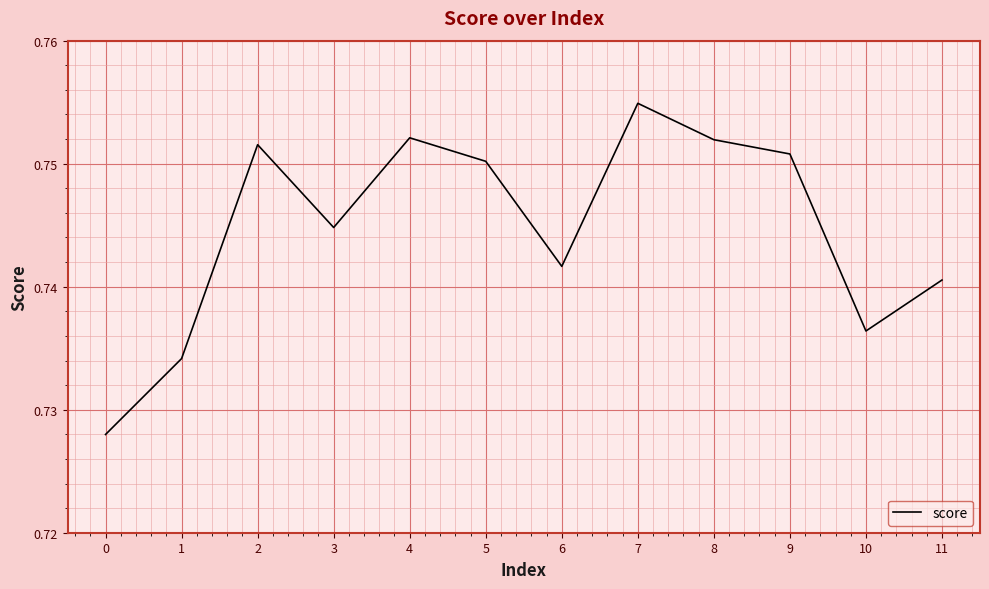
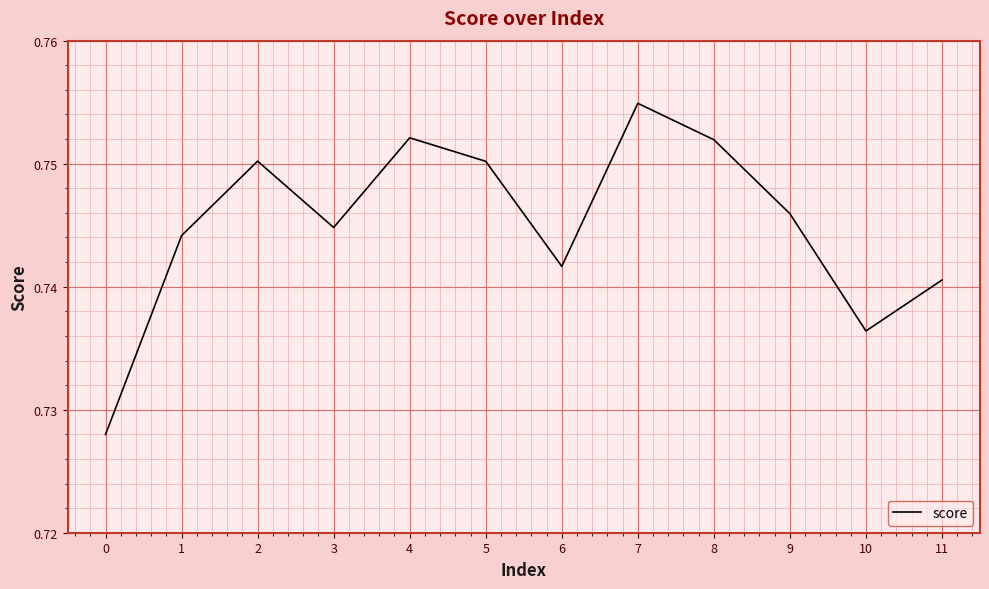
1: 0.7342 -> 0.7442
2: 0.7515 -> 0.7502
9: 0.7508 -> 0.7459
